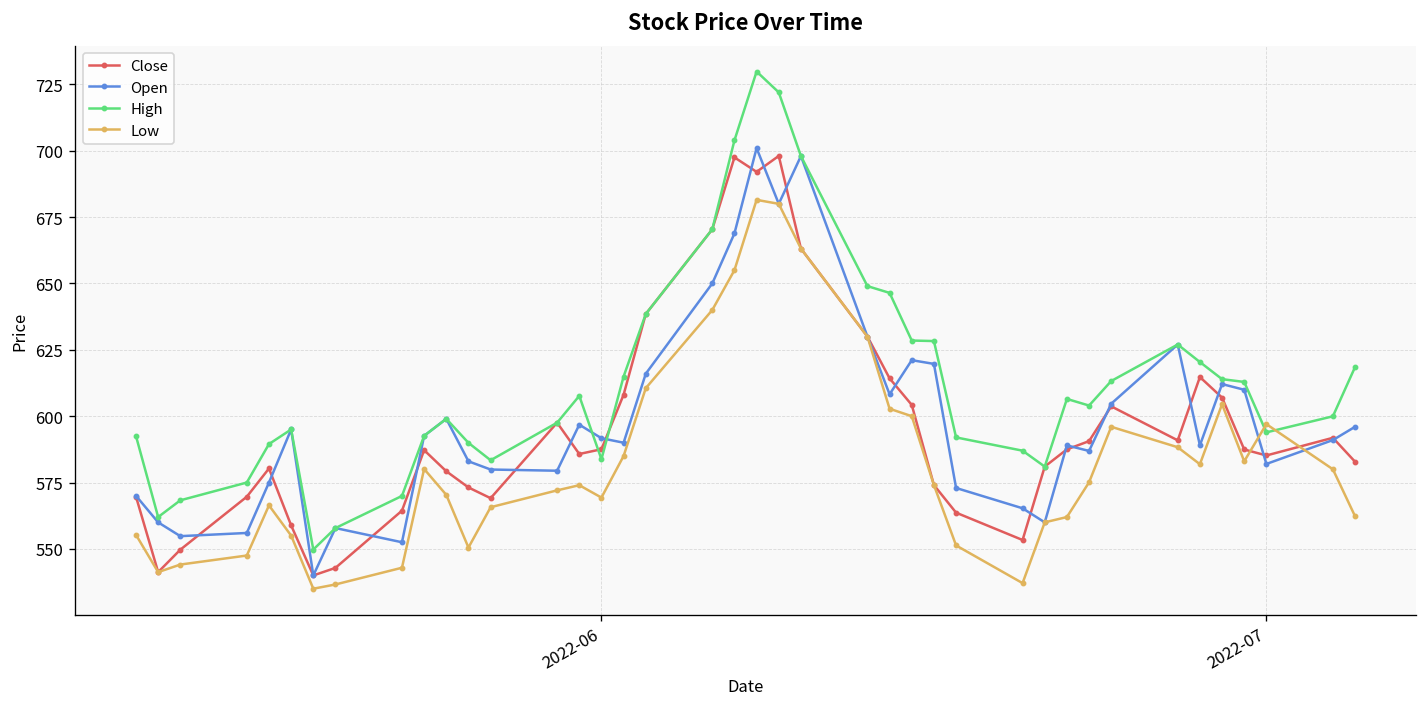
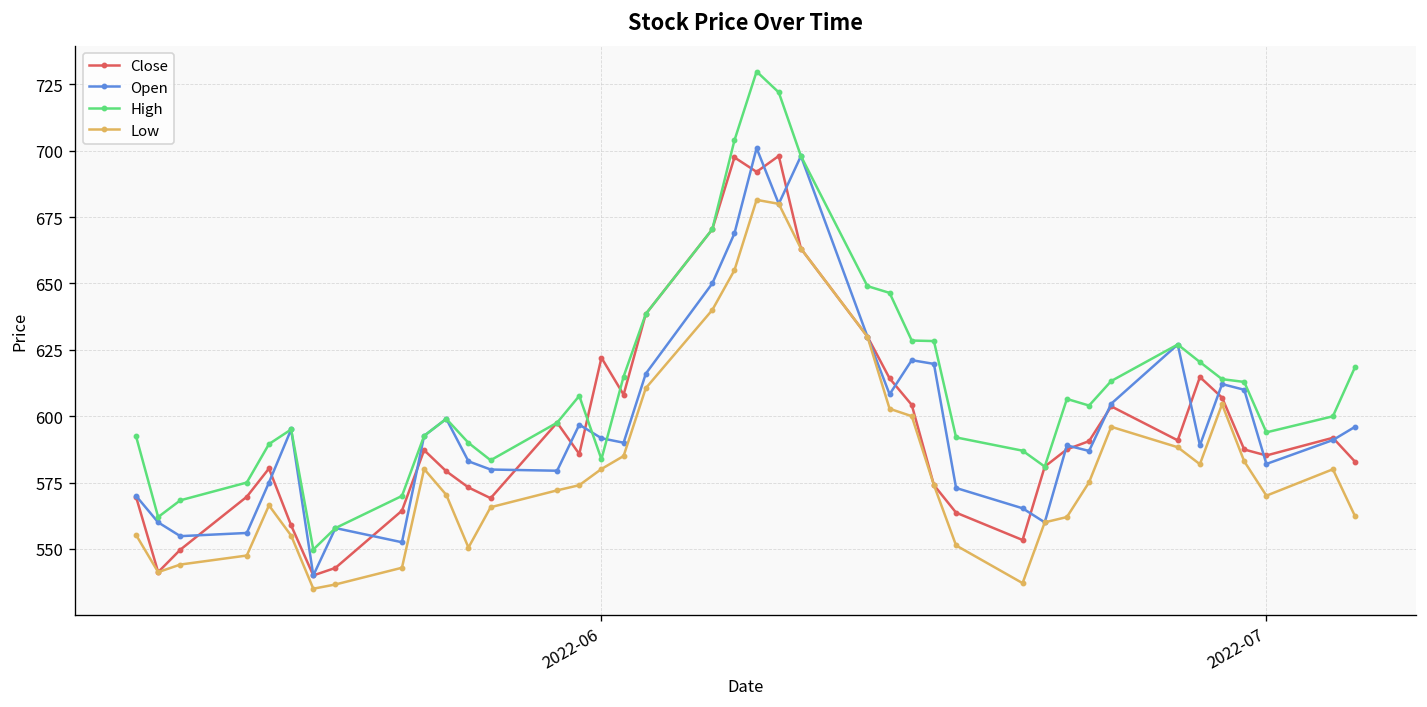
Close, 2022-06: 588 -> 622
Low, 2022-06: 569 -> 580
Low, 2022-07: 597 -> 570
